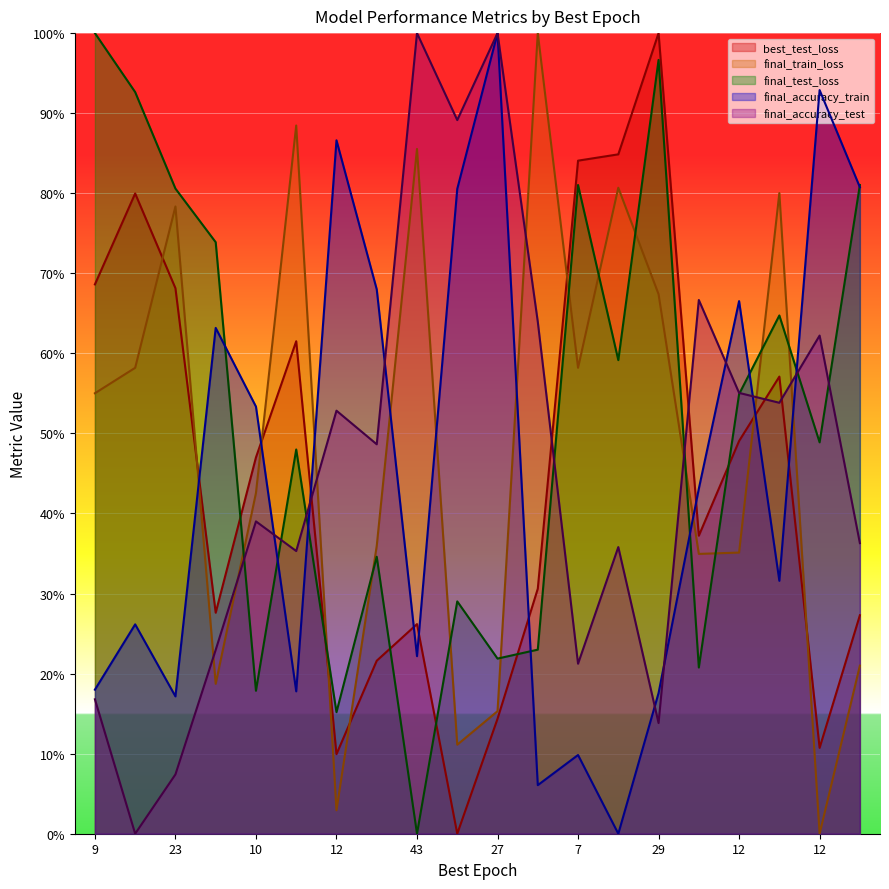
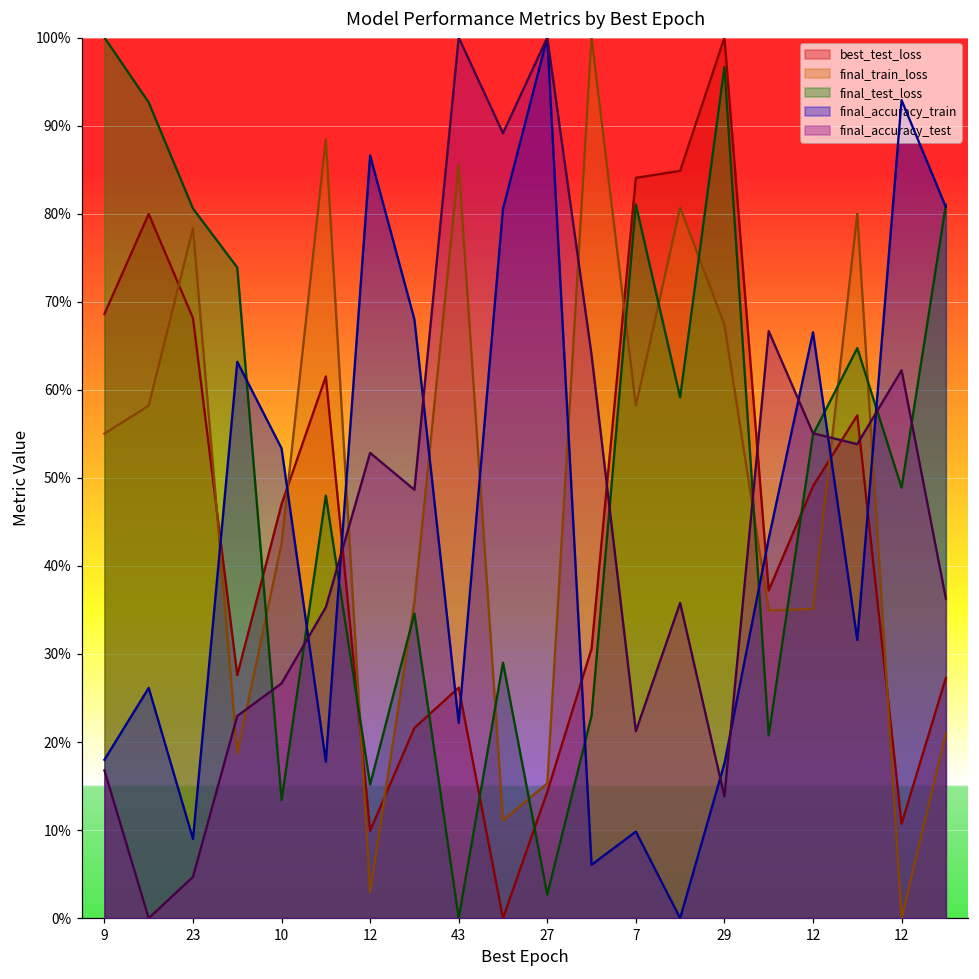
final_accuracy_train, 23: 17% -> 9%
final_accuracy_test, 23: 7% -> 5%
final_test_loss, 10: 18% -> 13%
final_accuracy_test, 10: 39% -> 27%
final_test_loss, 27: 22% -> 3%
